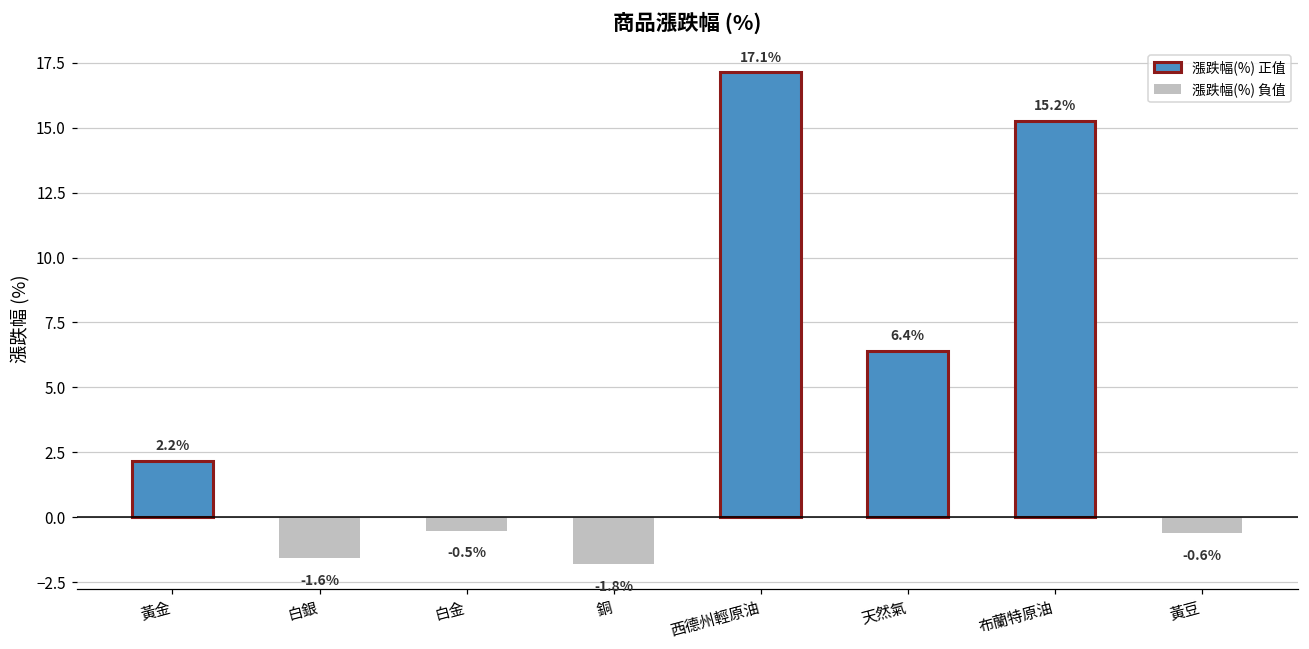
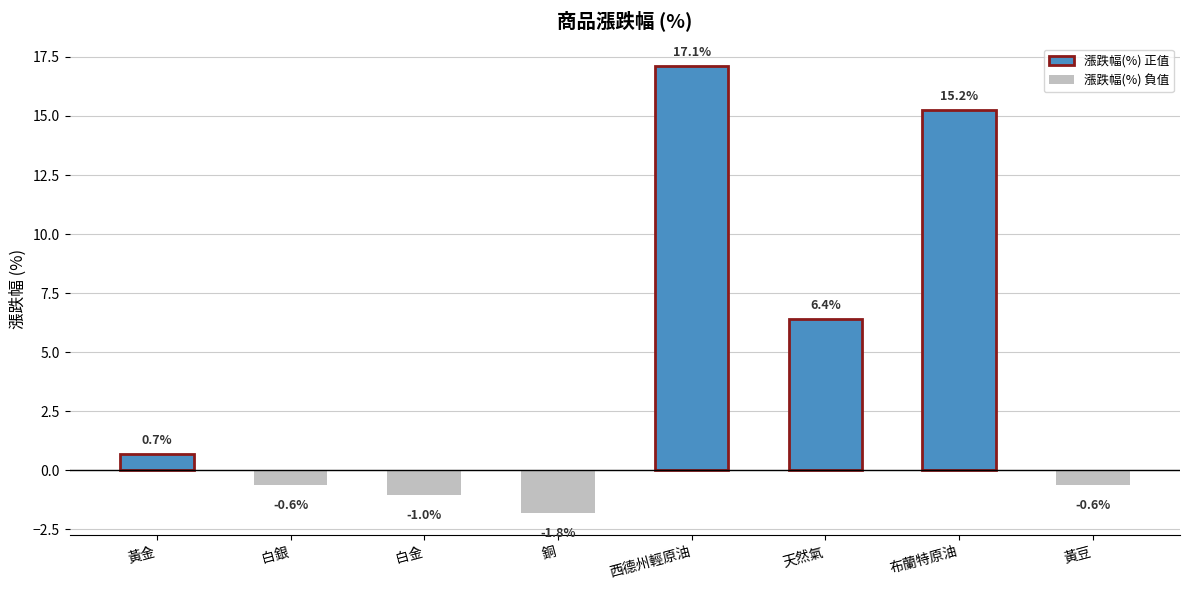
黃金: 2.2% -> 0.7%
白銀: -1.6% -> -0.6%
白金: -0.5% -> -1.0%
